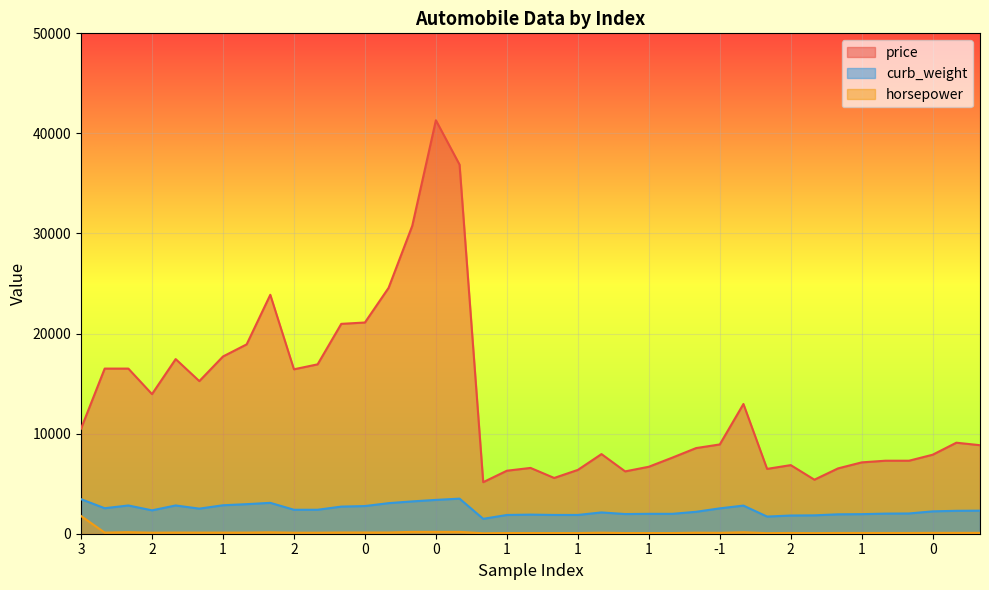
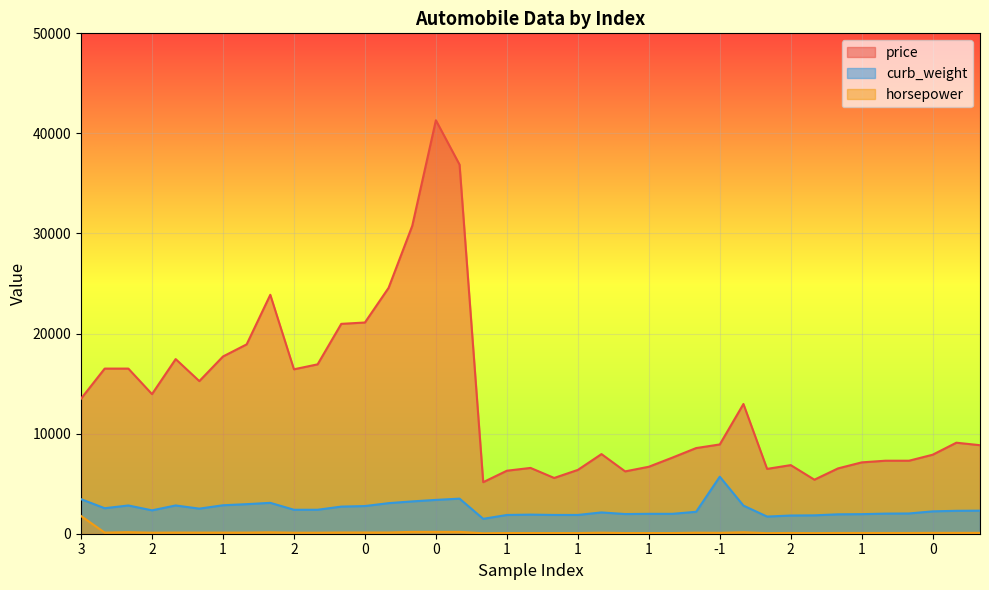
price, 3: 10500 -> 13500
curb_weight, -1: 2500 -> 5700
